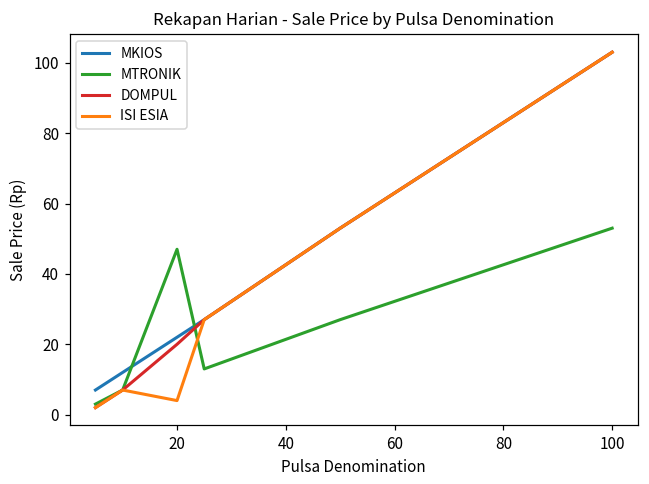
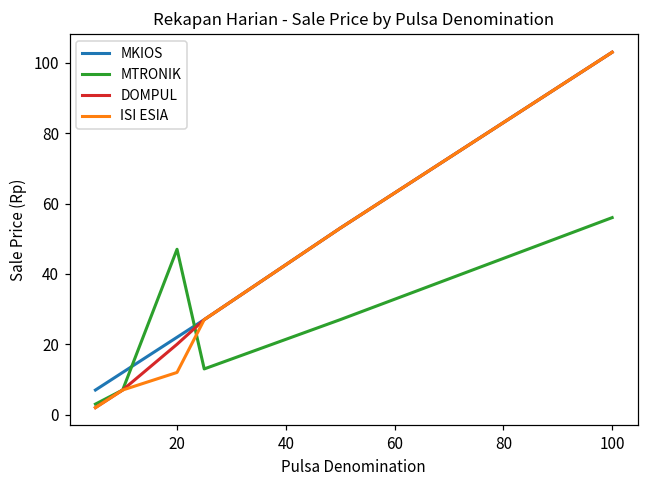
ISI ESIA, 20: 4 -> 12
MTRONIK, 100: 53 -> 56
